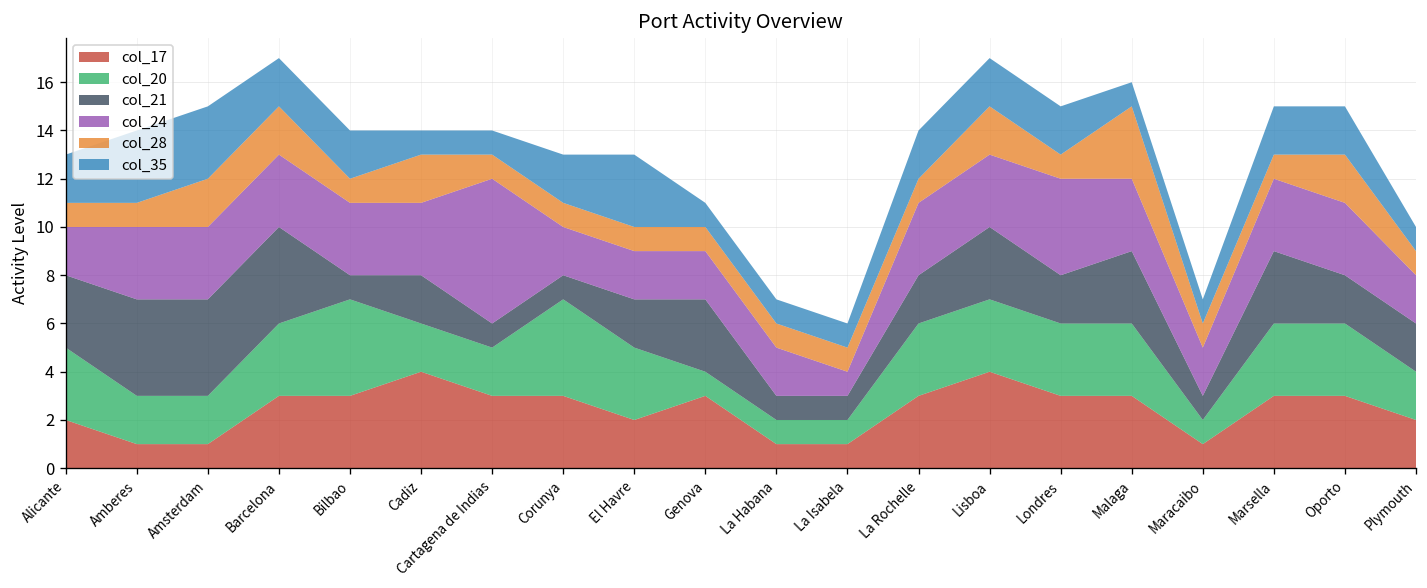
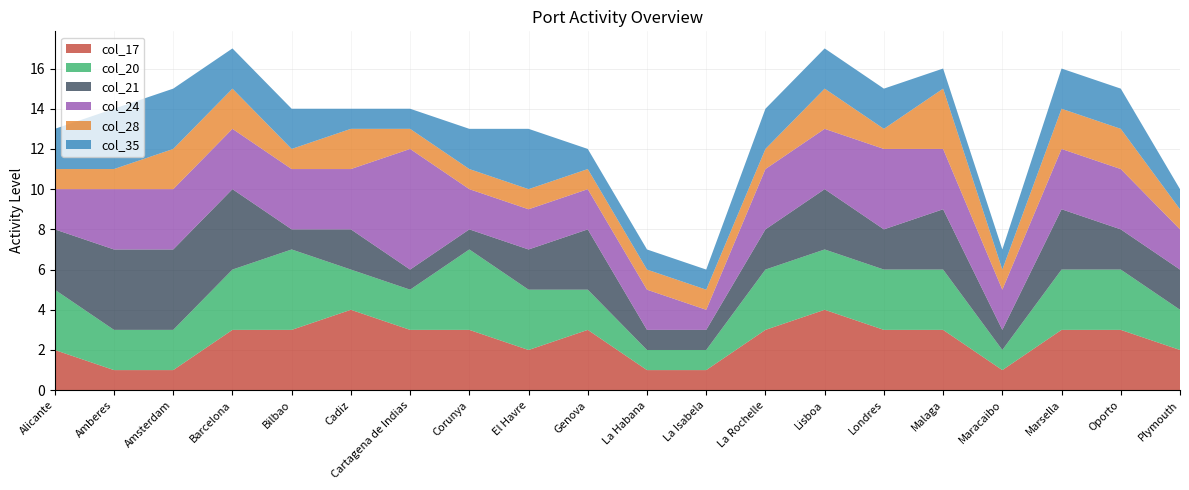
col_20, Genova: 1 -> 2
col_28, Marsella: 1 -> 2
